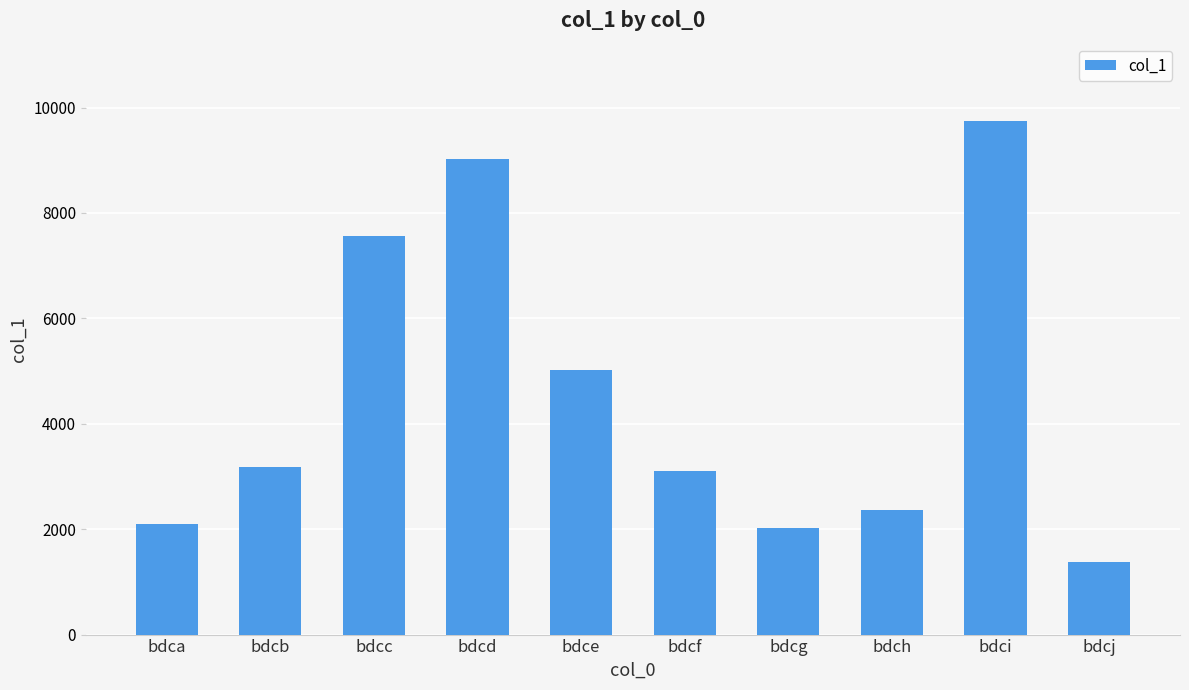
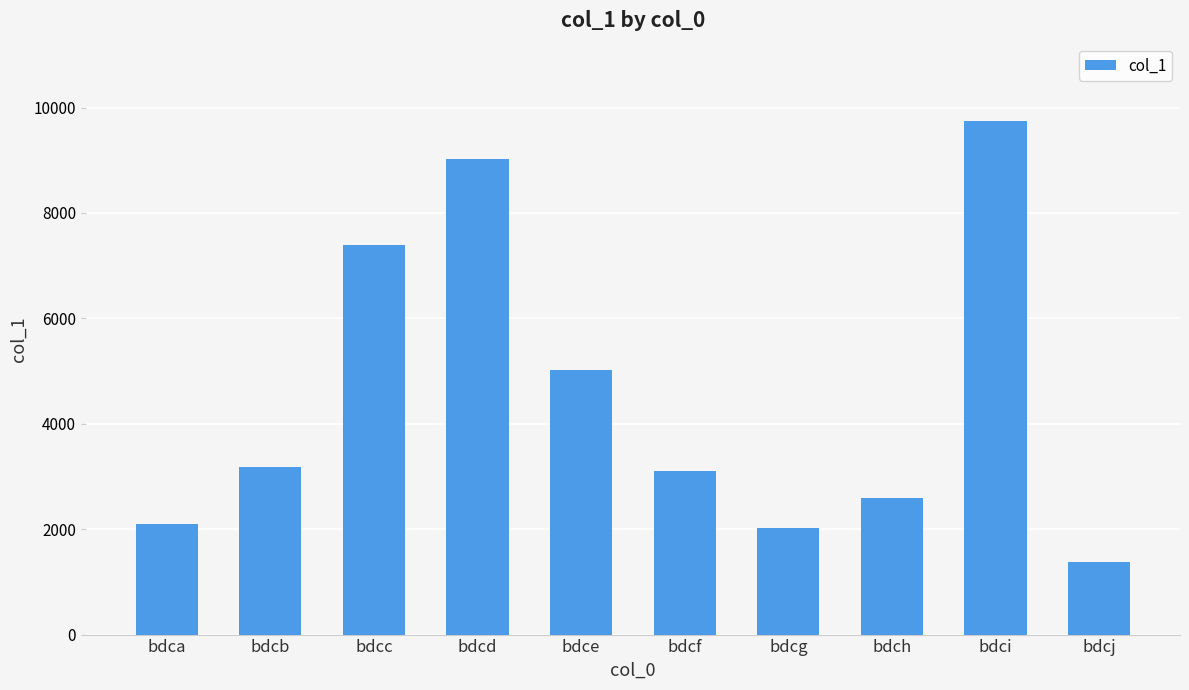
bdcc: 7600 -> 7400
bdch: 2400 -> 2600
